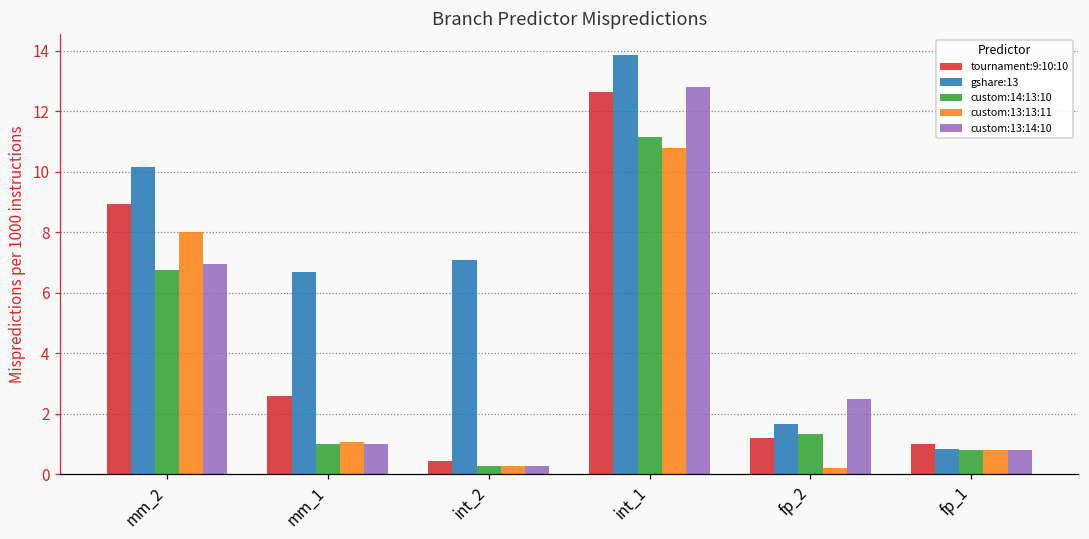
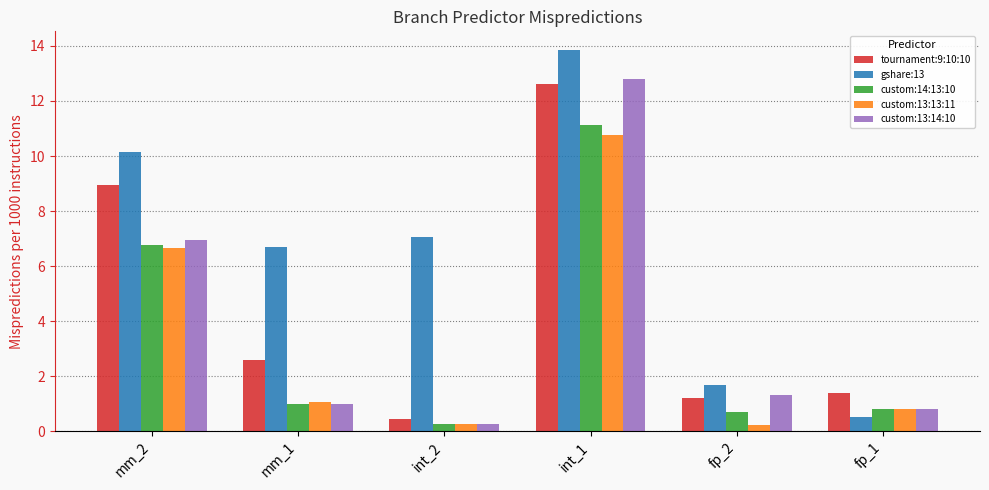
custom:13:13:11, mm_2: 8.0 -> 6.7
custom:14:13:10, fp_2: 1.3 -> 0.7
custom:13:14:10, fp_2: 2.5 -> 1.3
tournament:9:10:10, fp_1: 1.0 -> 1.4
gshare:13, fp_1: 0.8 -> 0.5
